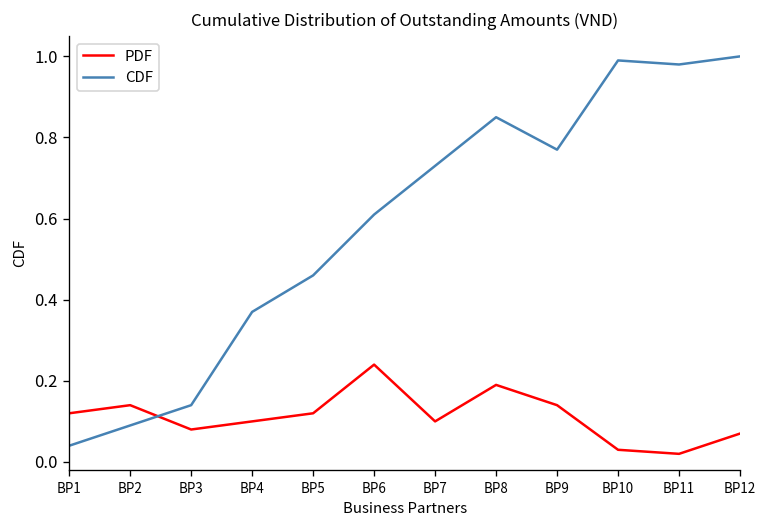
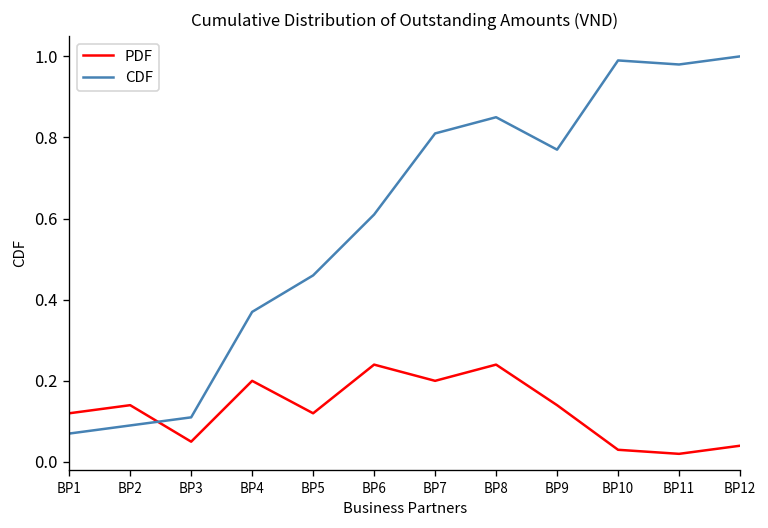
CDF, BP1: 0.04 -> 0.07
PDF, BP3: 0.08 -> 0.05
CDF, BP3: 0.14 -> 0.11
PDF, BP4: 0.1 -> 0.2
PDF, BP7: 0.1 -> 0.2
CDF, BP7: 0.73 -> 0.81
PDF, BP8: 0.19 -> 0.24
PDF, BP12: 0.07 -> 0.04
